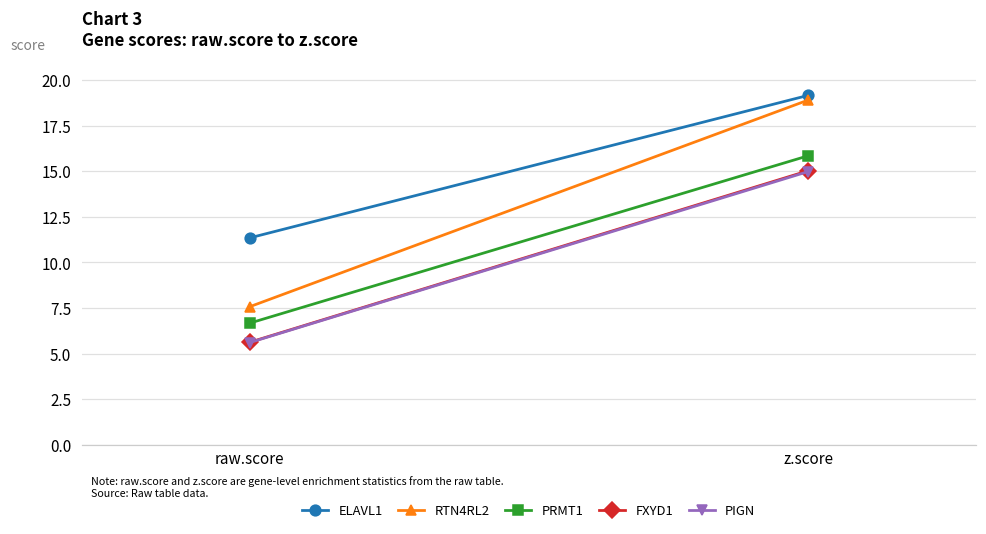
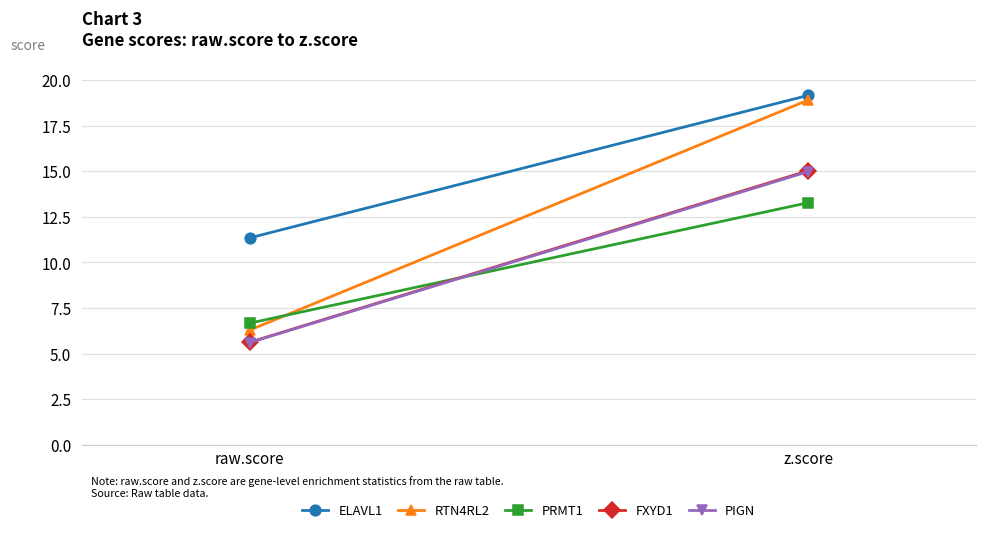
RTN4RL2, raw.score: 7.6 -> 6.3
PRMT1, z.score: 15.8 -> 13.3
